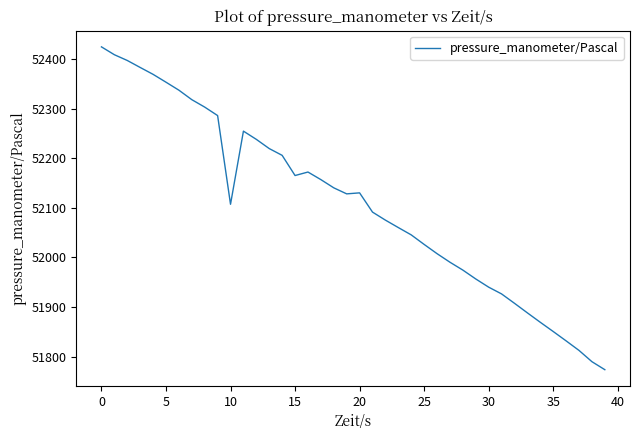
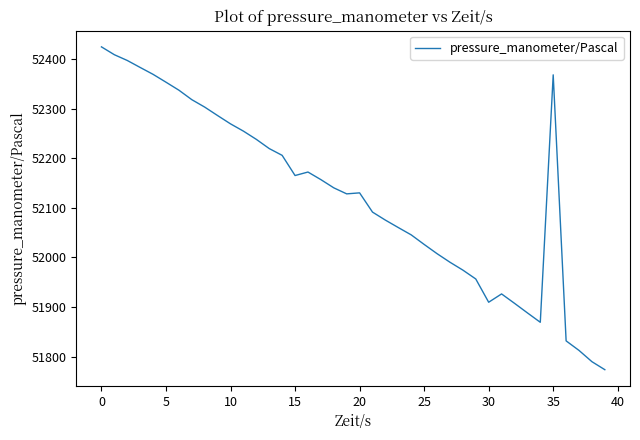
10: 52110 -> 52270
30: 51940 -> 51910
35: 51850 -> 52370
